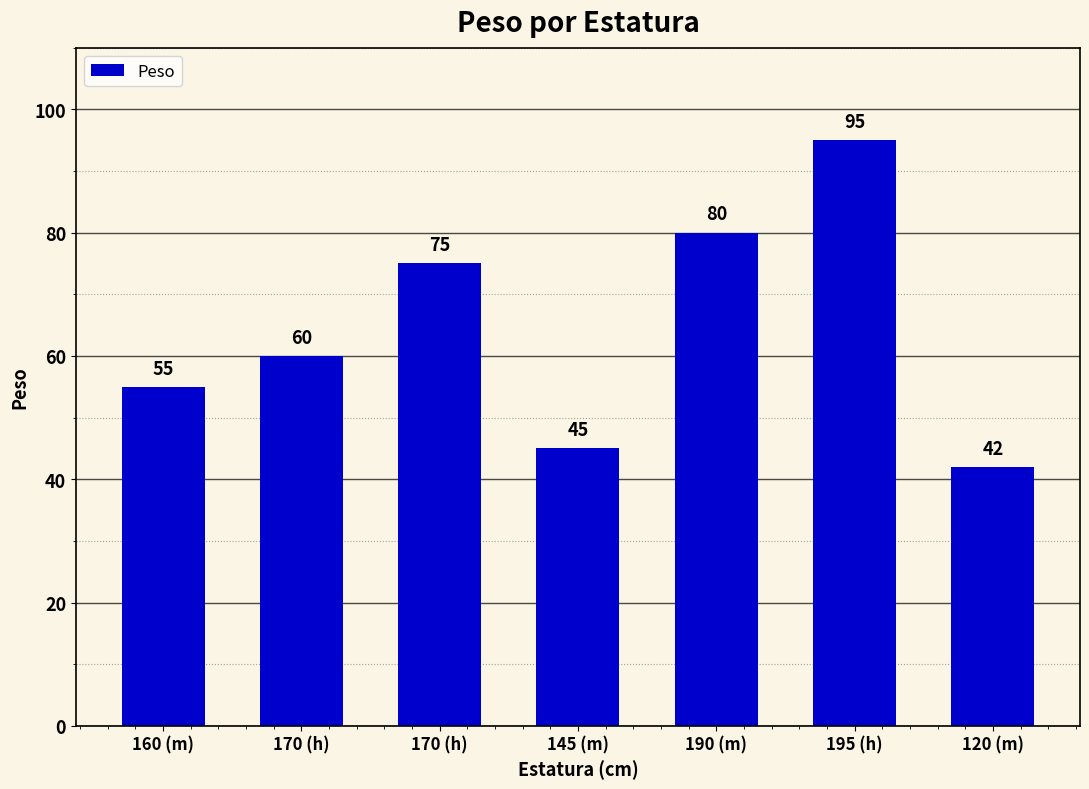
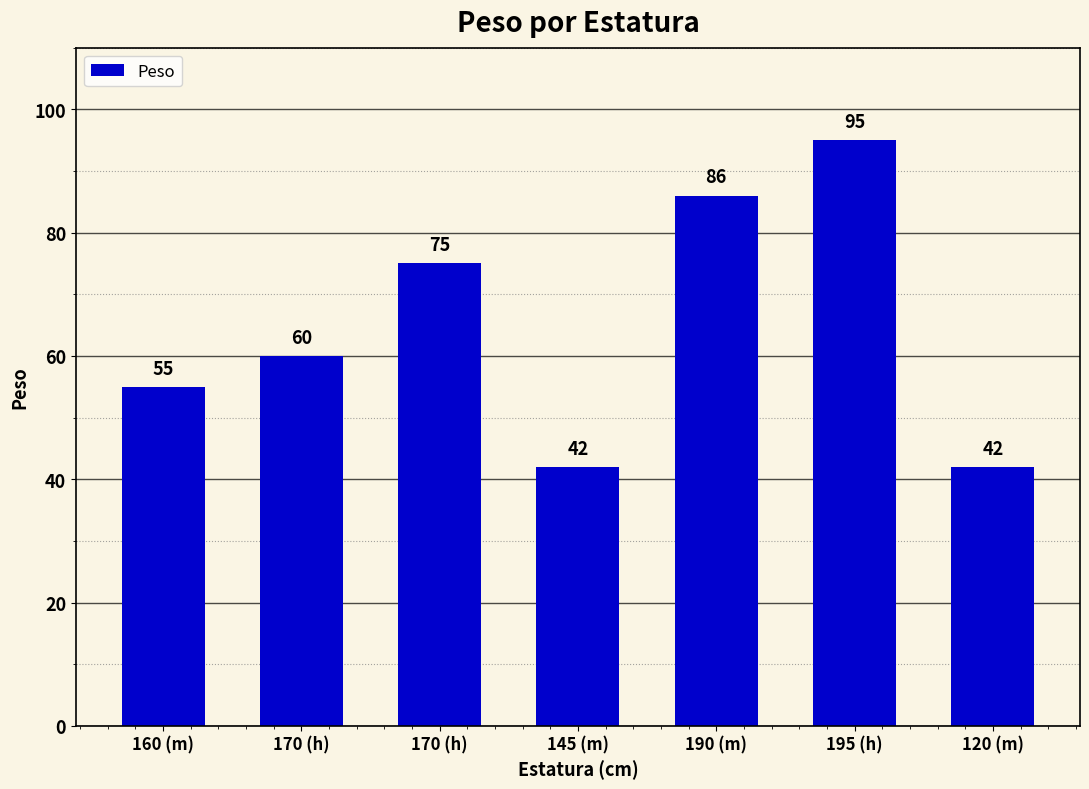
145 (m): 45 -> 42
190 (m): 80 -> 86
